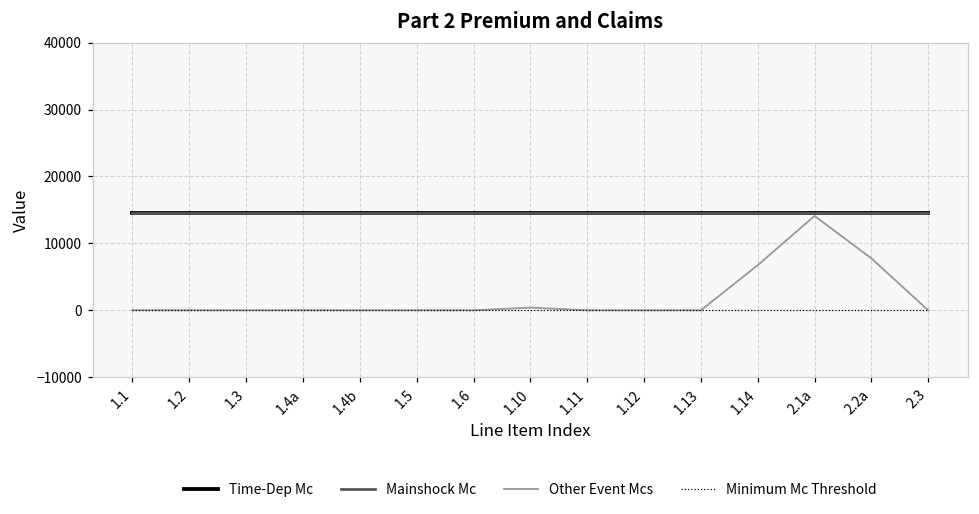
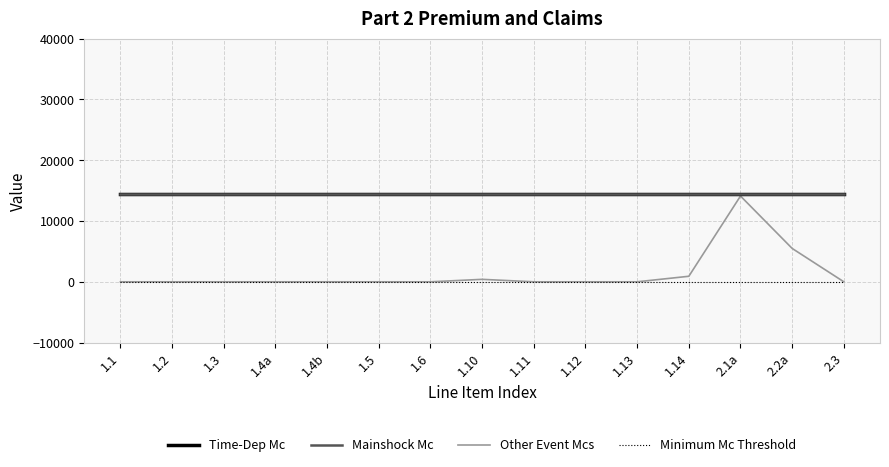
Other Event Mcs, 1.14: 7000 -> 1000
Other Event Mcs, 2.2a: 8000 -> 5000
